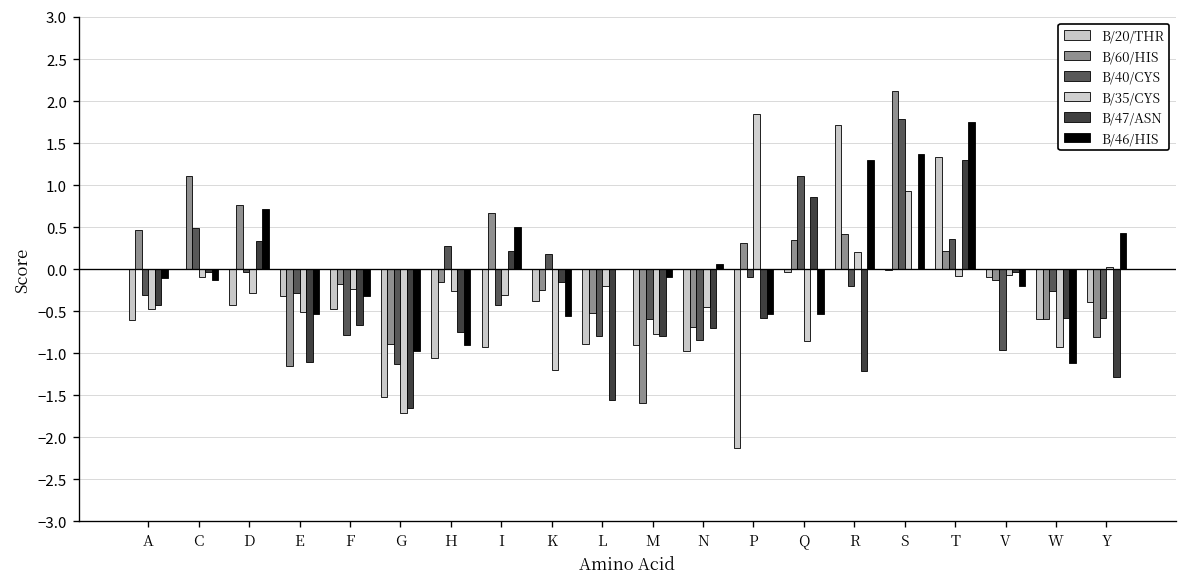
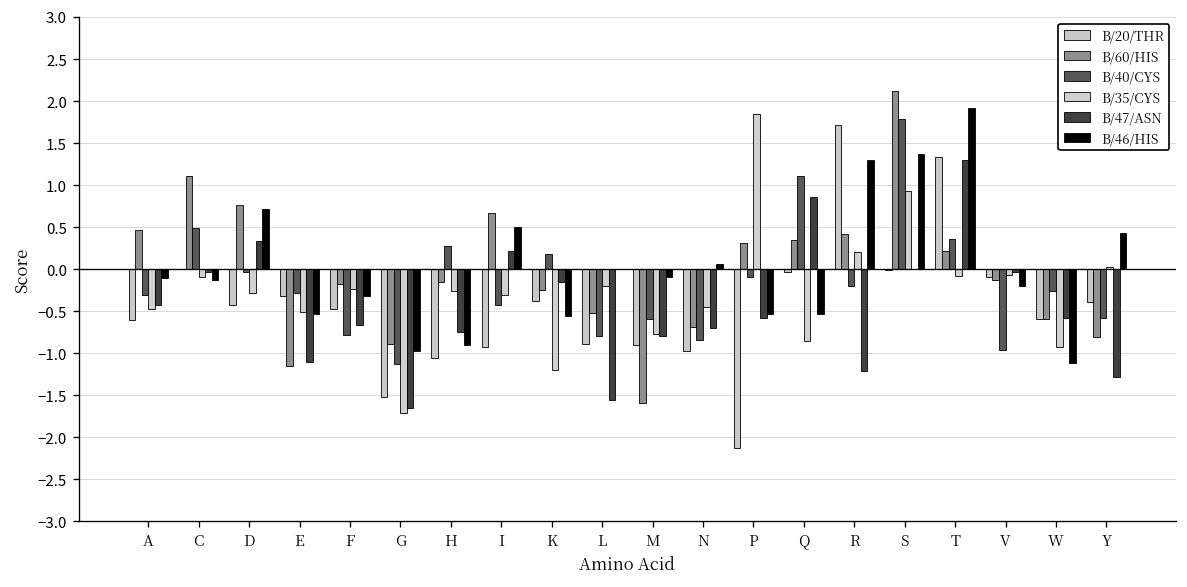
B/46/HIS, T: 1.8 -> 1.9
